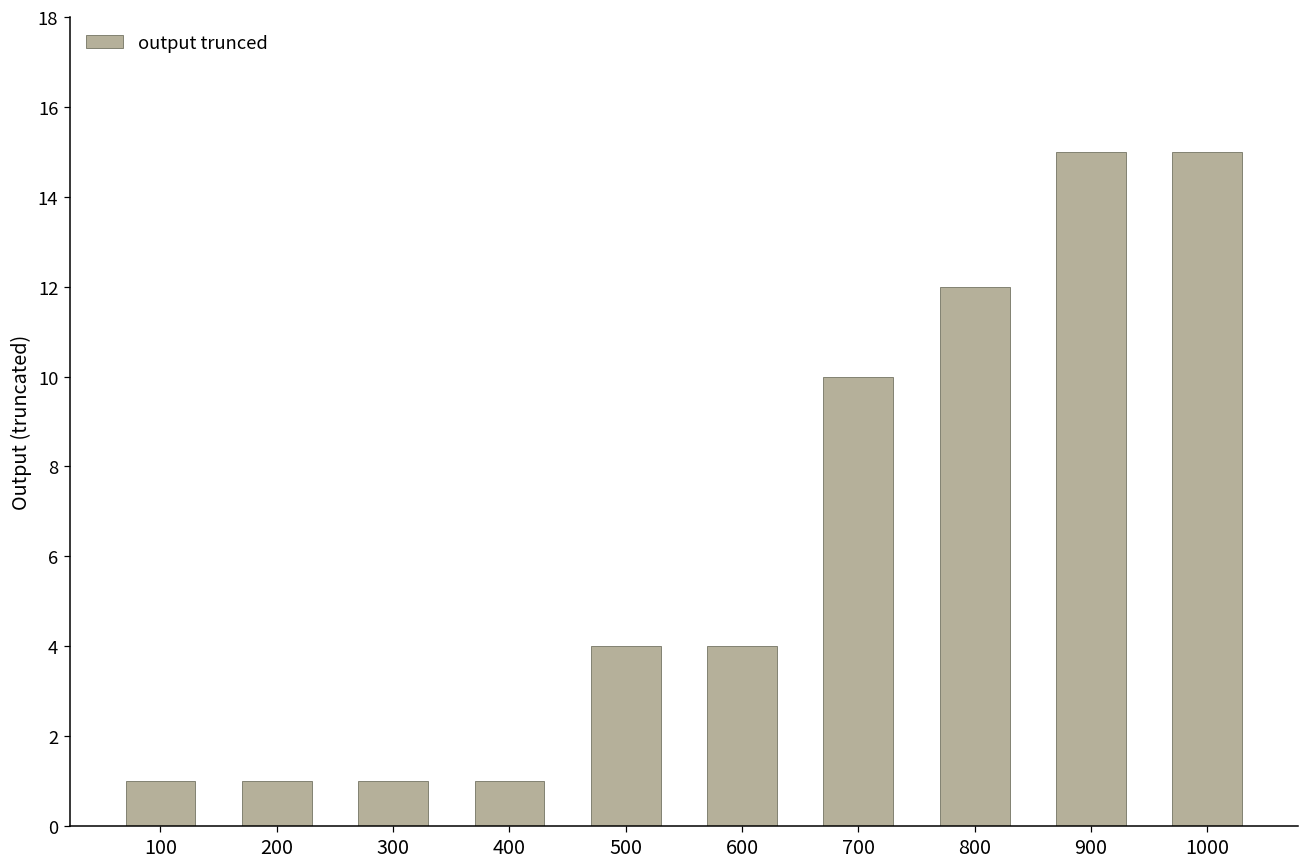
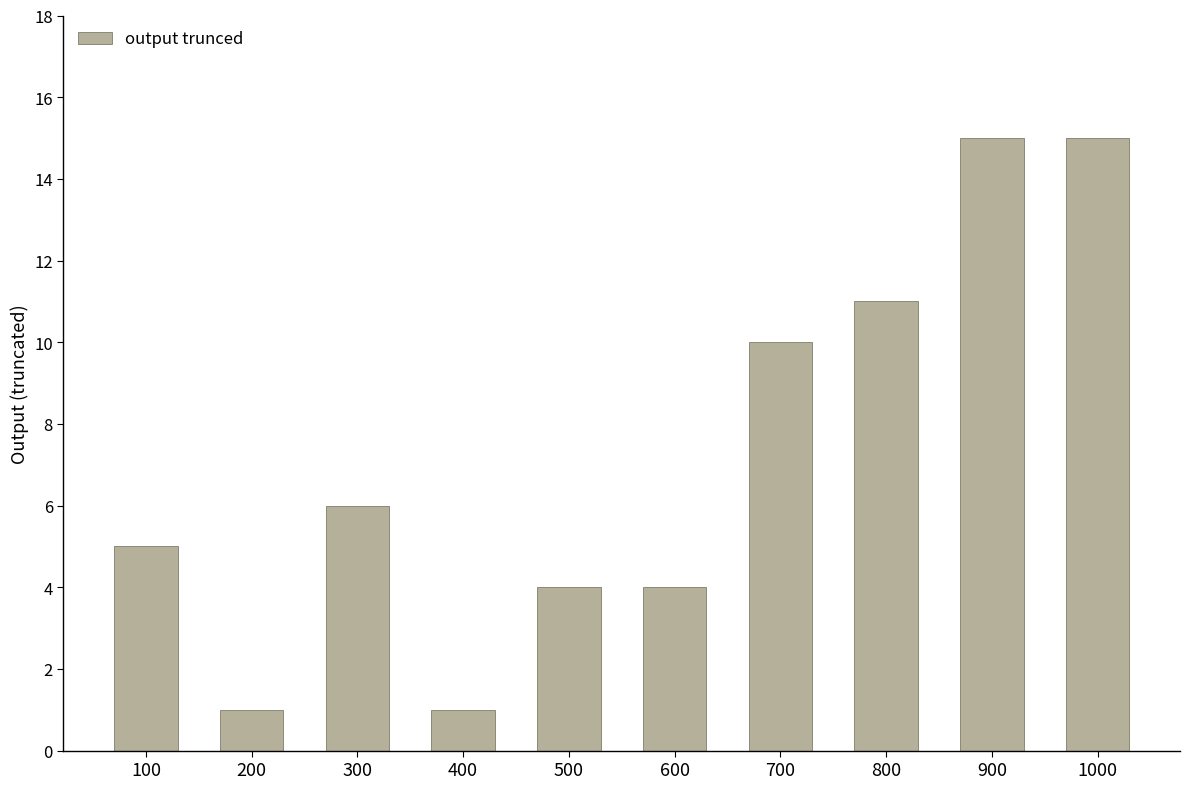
100: 1 -> 5
300: 1 -> 6
800: 12 -> 11
